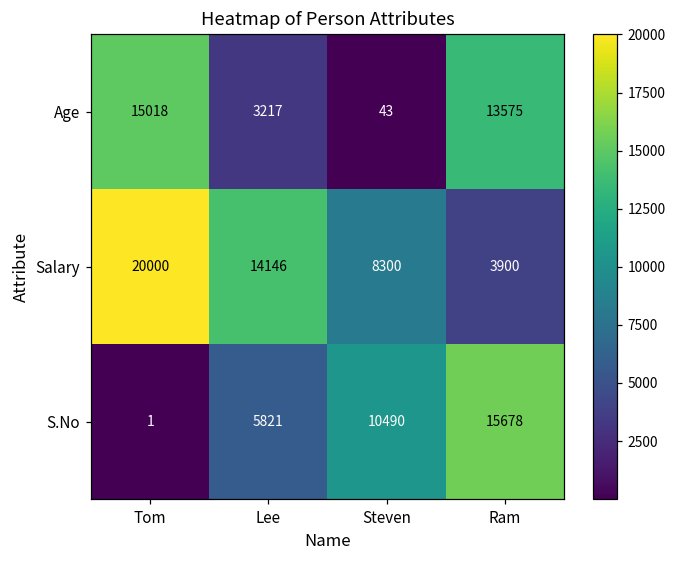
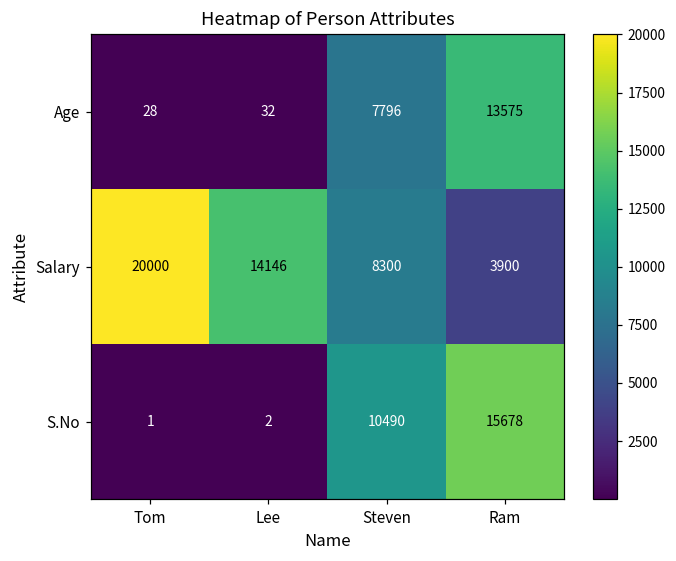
Age, Tom: 15018 -> 28
Age, Lee: 3217 -> 32
Age, Steven: 43 -> 7796
S.No, Lee: 5821 -> 2
